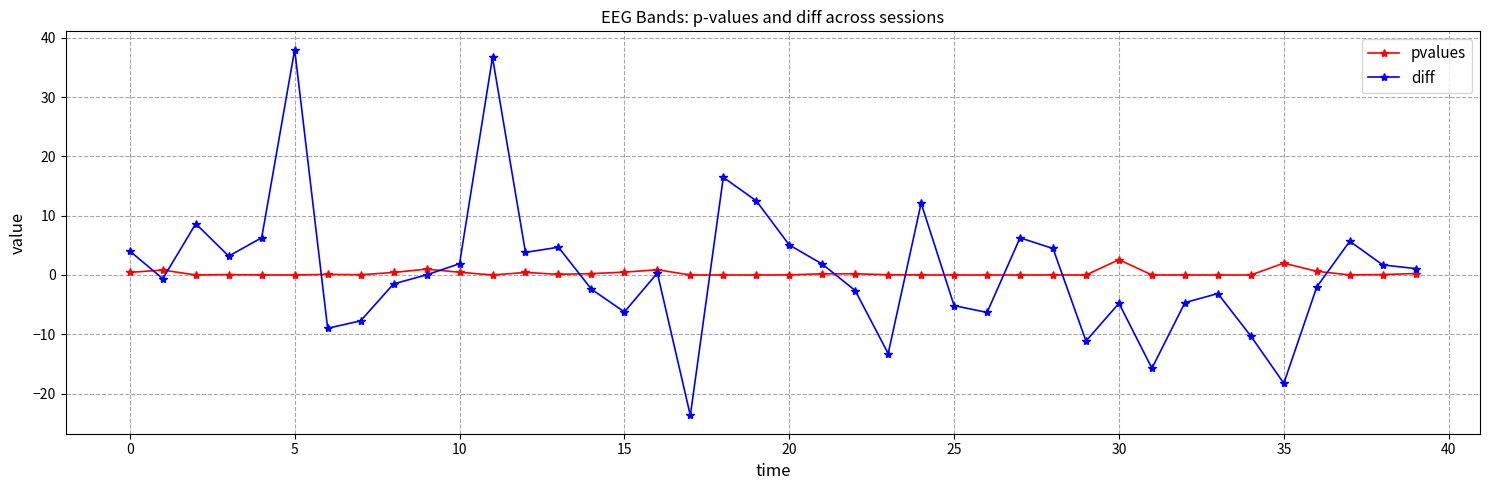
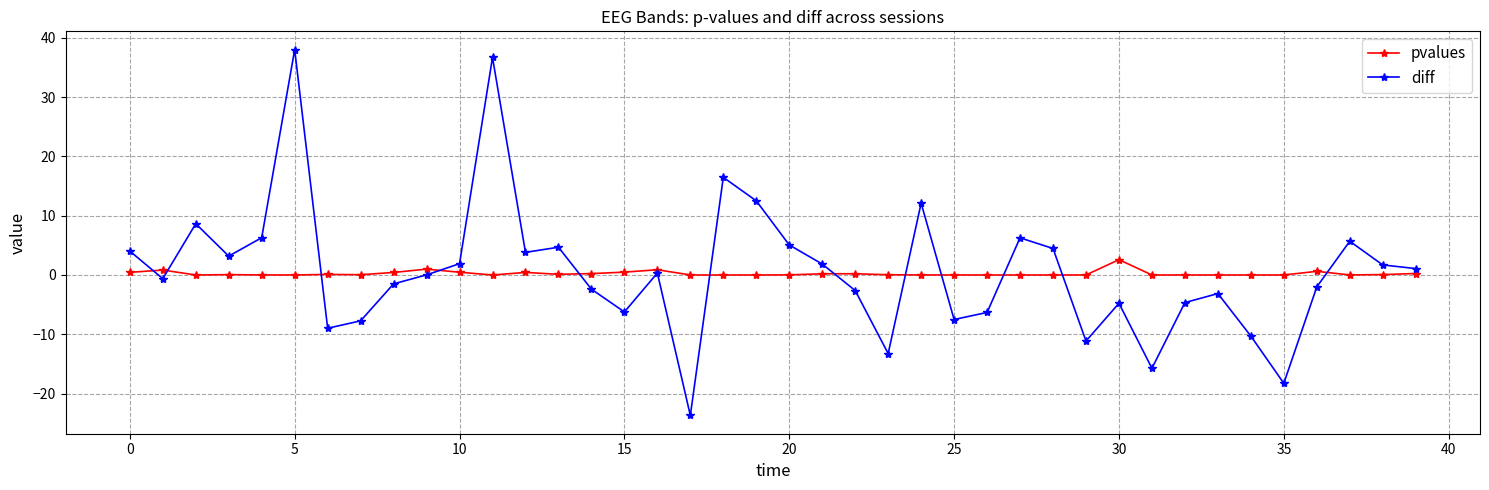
diff, 25: -5 -> -8
pvalues, 35: 2 -> 0
